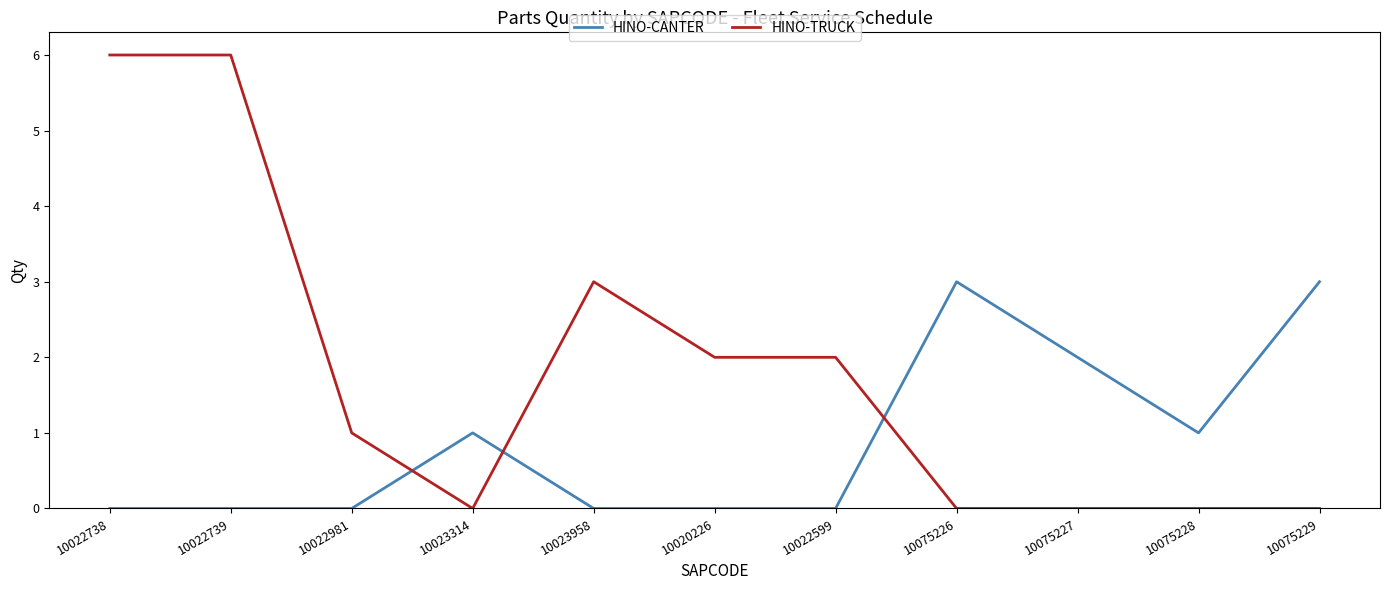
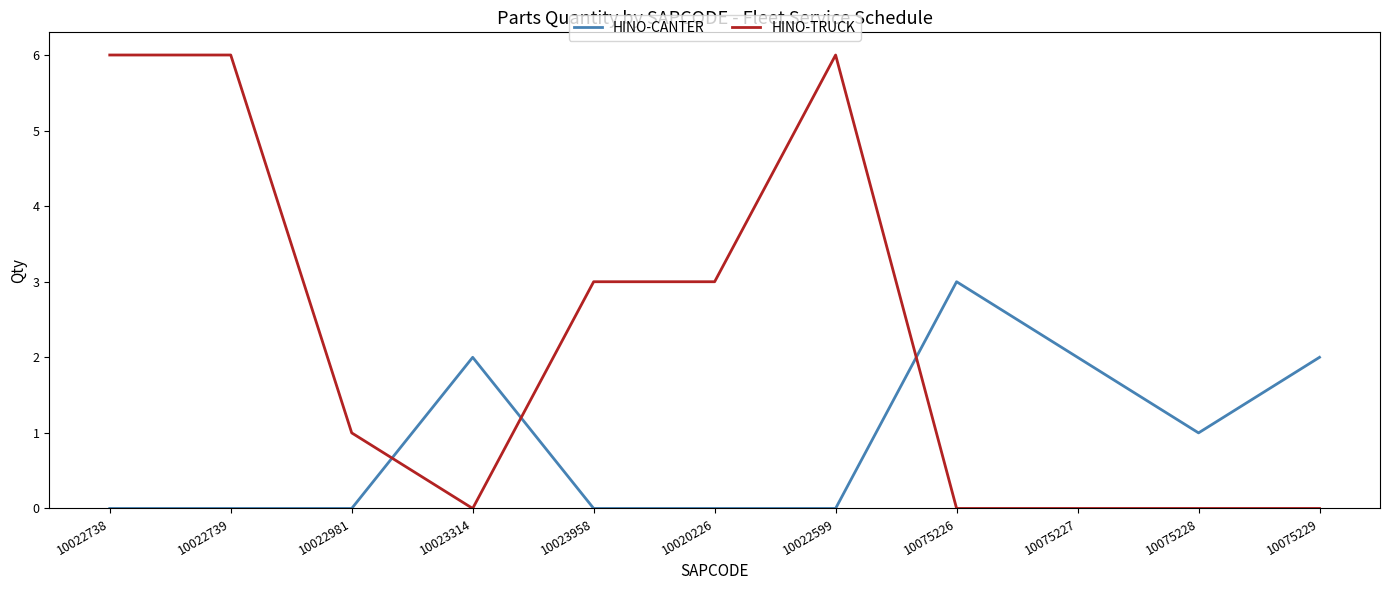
HINO-CANTER, 10023314: 1 -> 2
HINO-TRUCK, 10020226: 2 -> 3
HINO-TRUCK, 10022599: 2 -> 6
HINO-CANTER, 10075229: 3 -> 2
